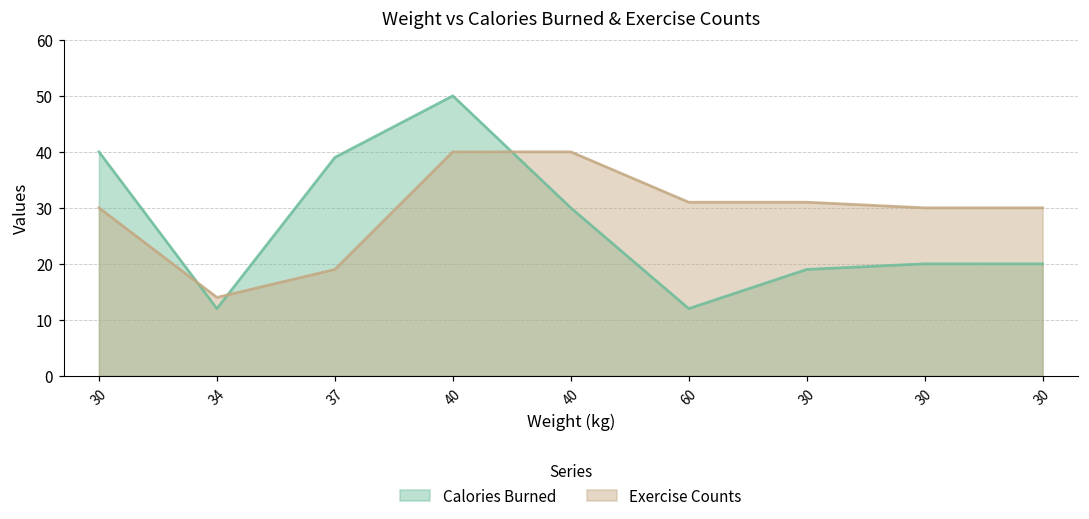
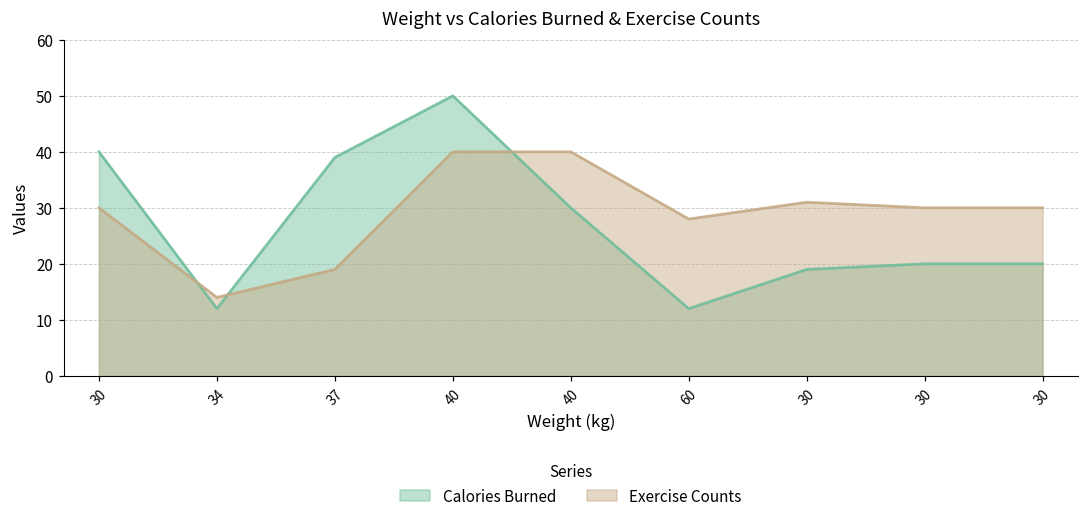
Exercise Counts, 60: 31 -> 28
